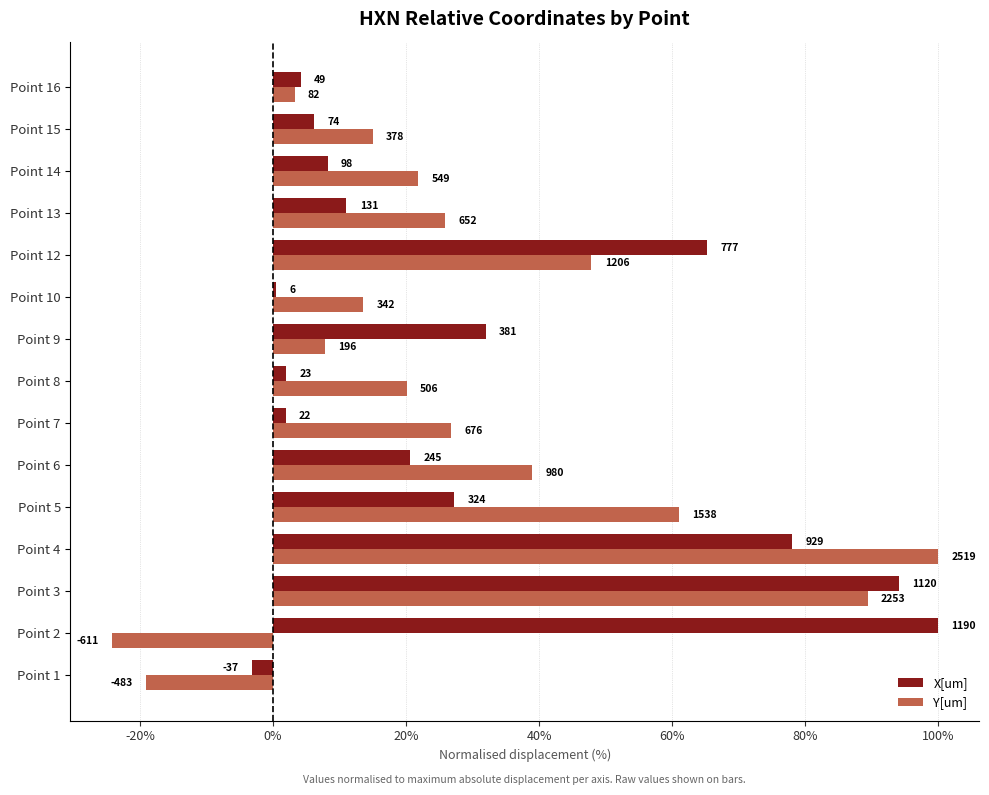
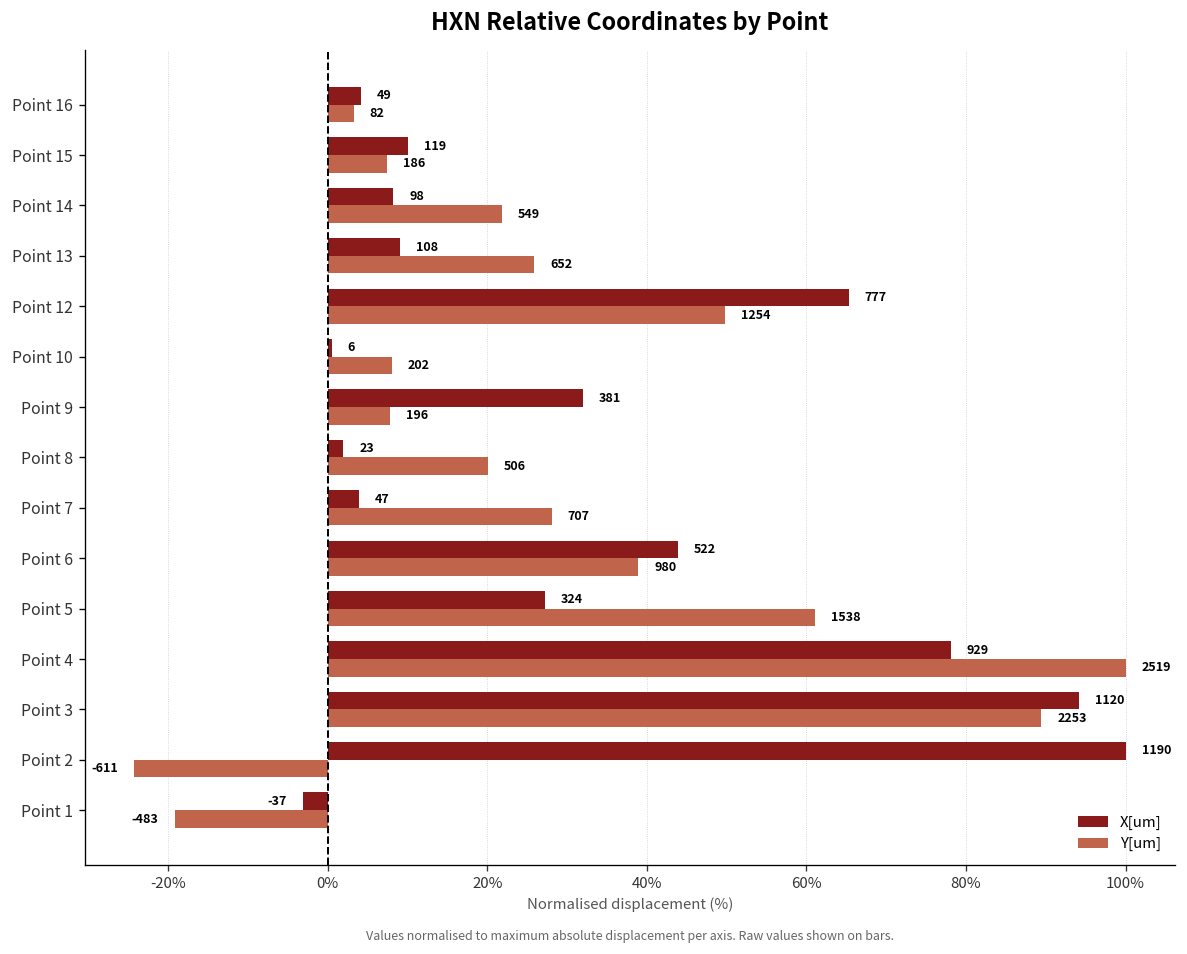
X[um], Point 15: 74 -> 119
Y[um], Point 15: 378 -> 186
X[um], Point 13: 131 -> 108
Y[um], Point 12: 1206 -> 1254
Y[um], Point 10: 342 -> 202
X[um], Point 7: 22 -> 47
Y[um], Point 7: 676 -> 707
X[um], Point 6: 245 -> 522
